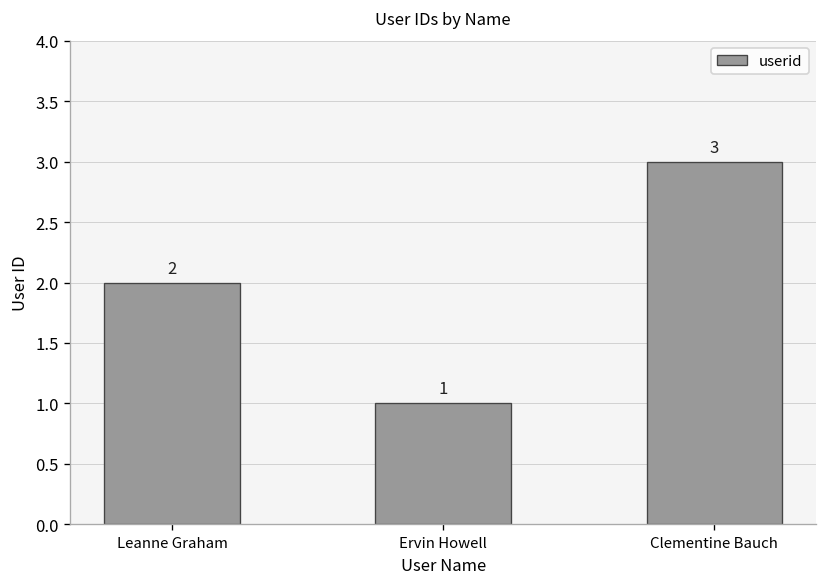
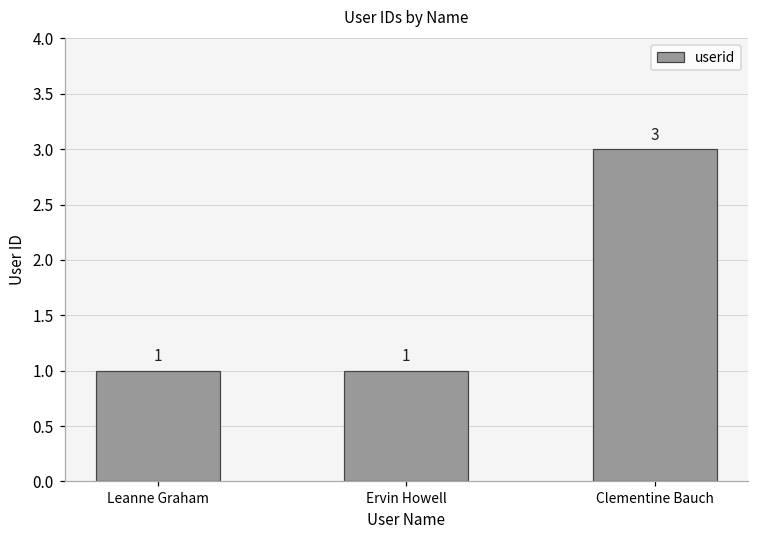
Leanne Graham: 2 -> 1
